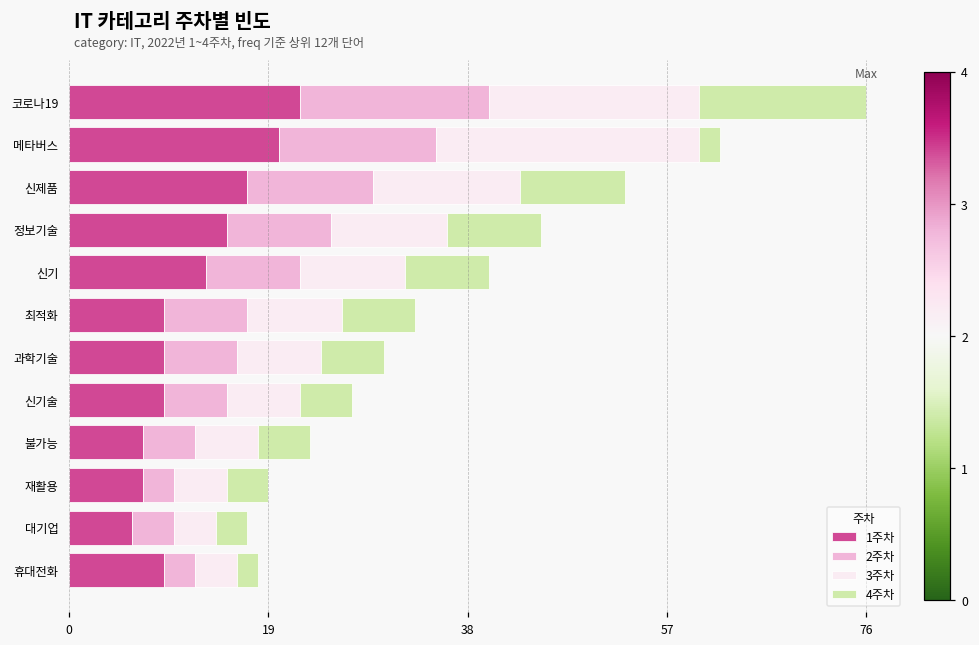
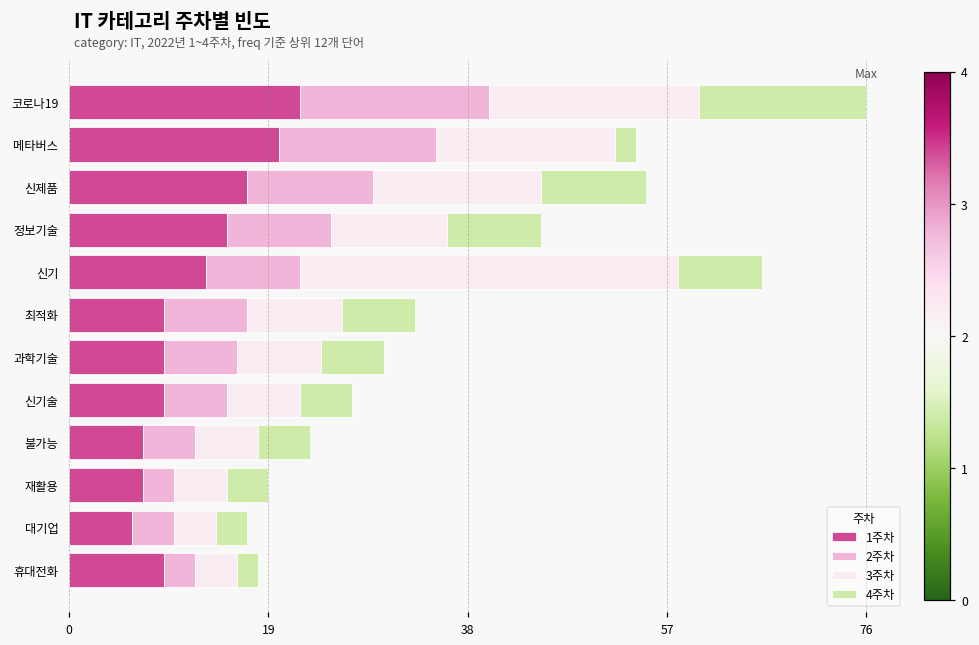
3주차, 메타버스: 25 -> 17
3주차, 신제품: 14 -> 16
3주차, 신기: 10 -> 36
